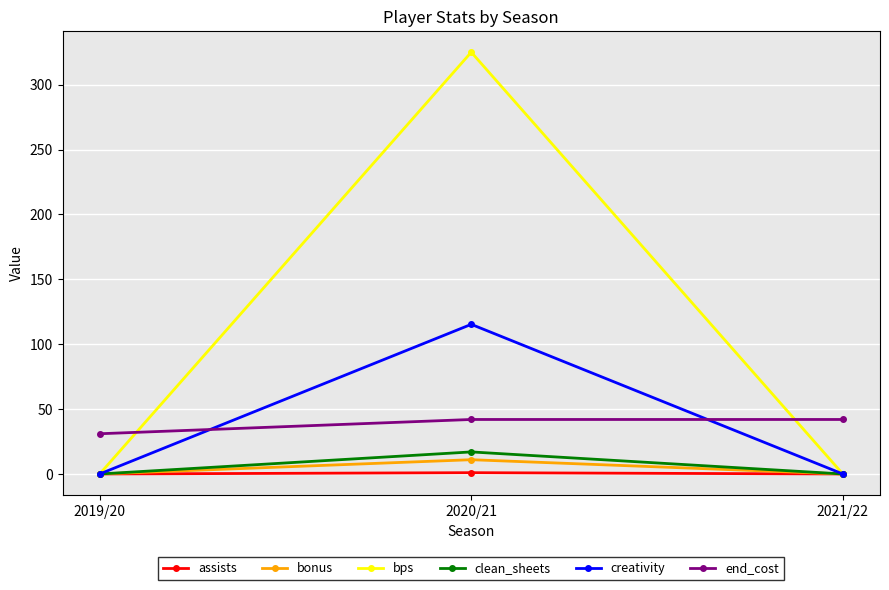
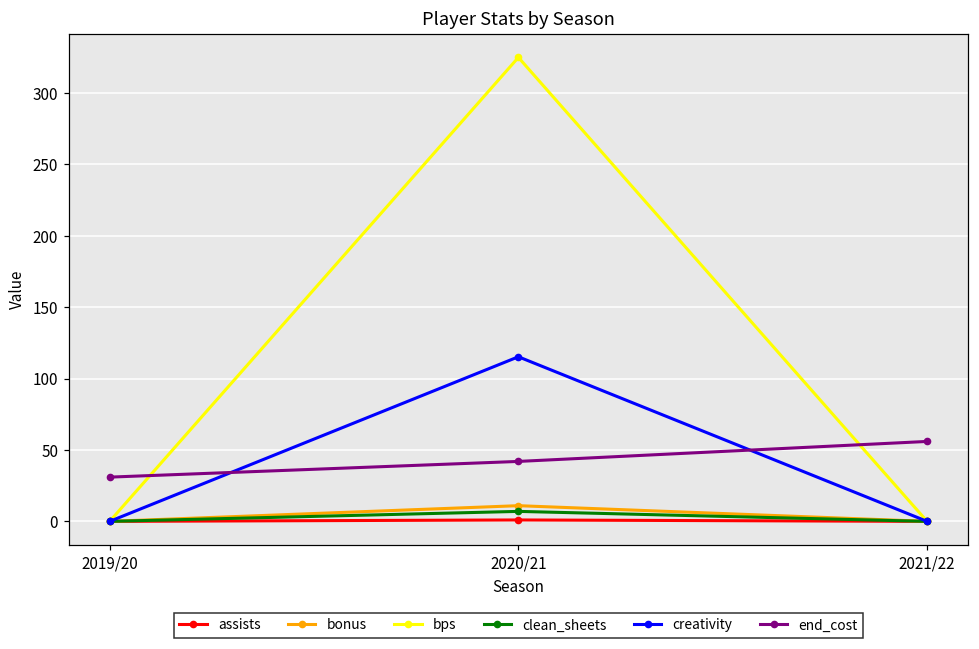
clean_sheets, 2020/21: 17 -> 7
end_cost, 2021/22: 42 -> 56
